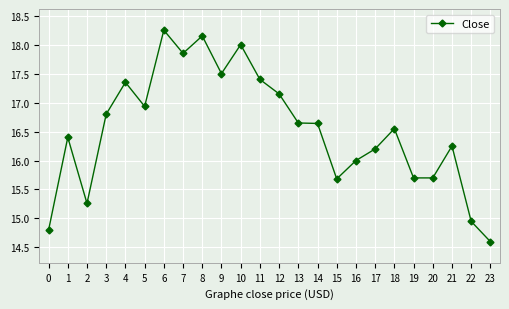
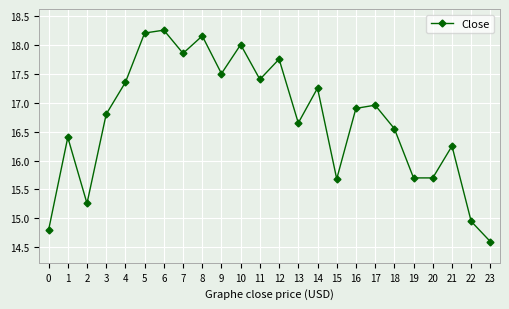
5: 16.9 -> 18.2
12: 17.1 -> 17.7
14: 16.6 -> 17.3
16: 16.0 -> 16.9
17: 16.2 -> 17.0
